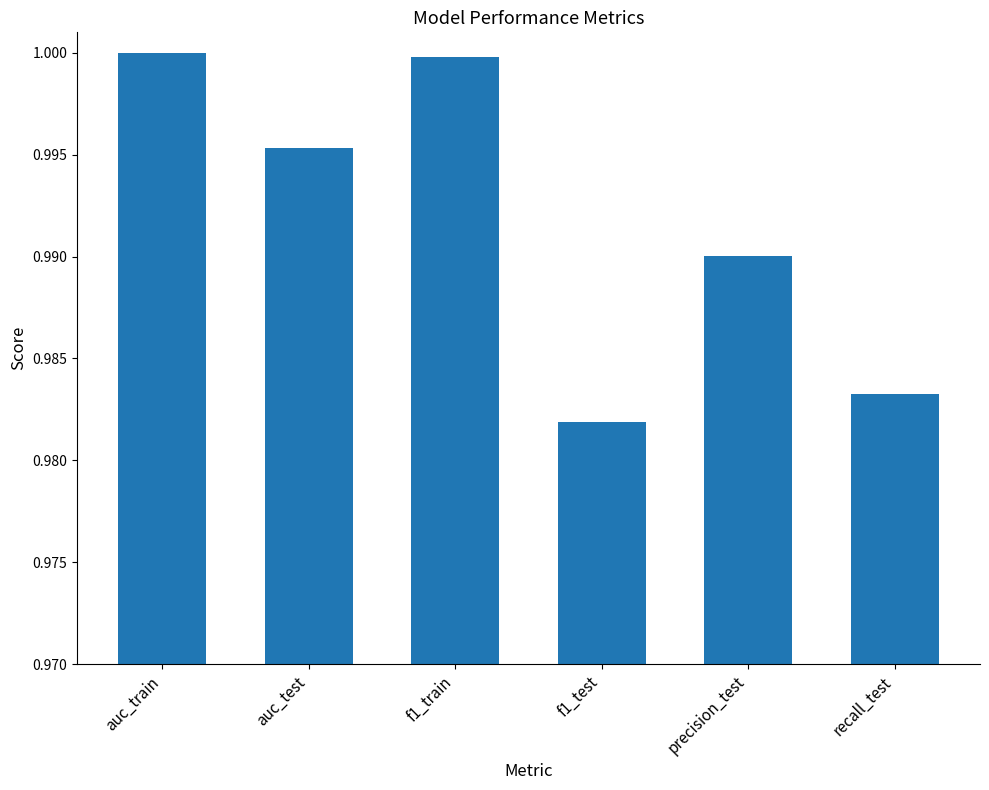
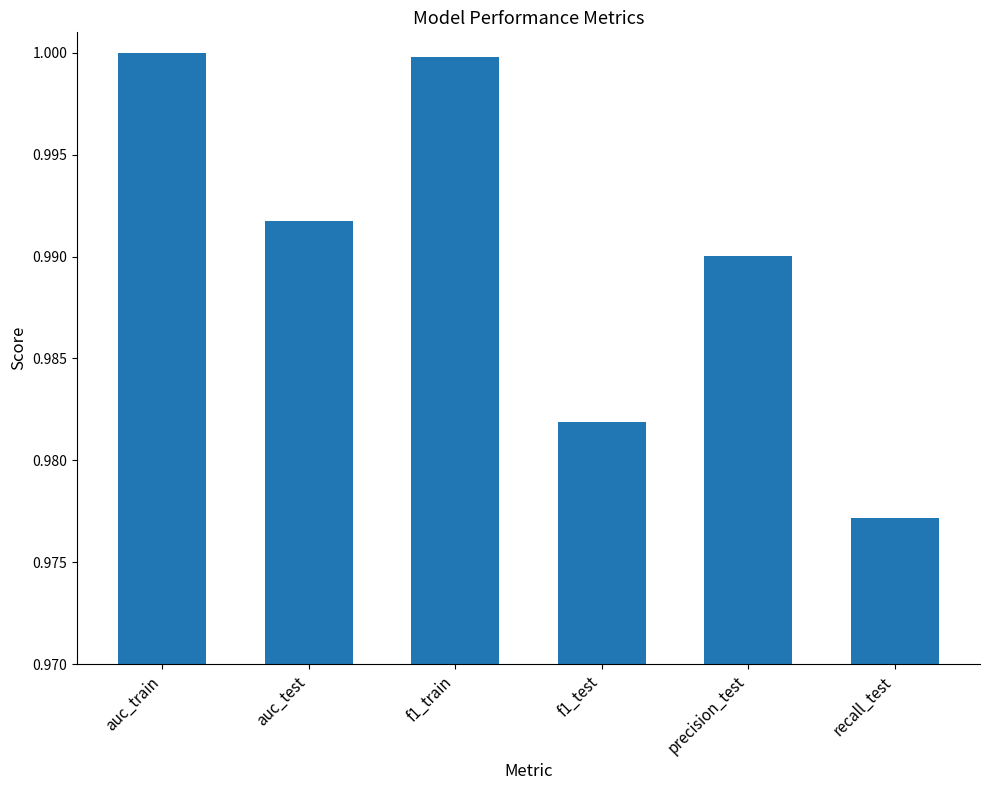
auc_test: 0.9953 -> 0.9917
recall_test: 0.9833 -> 0.9772
